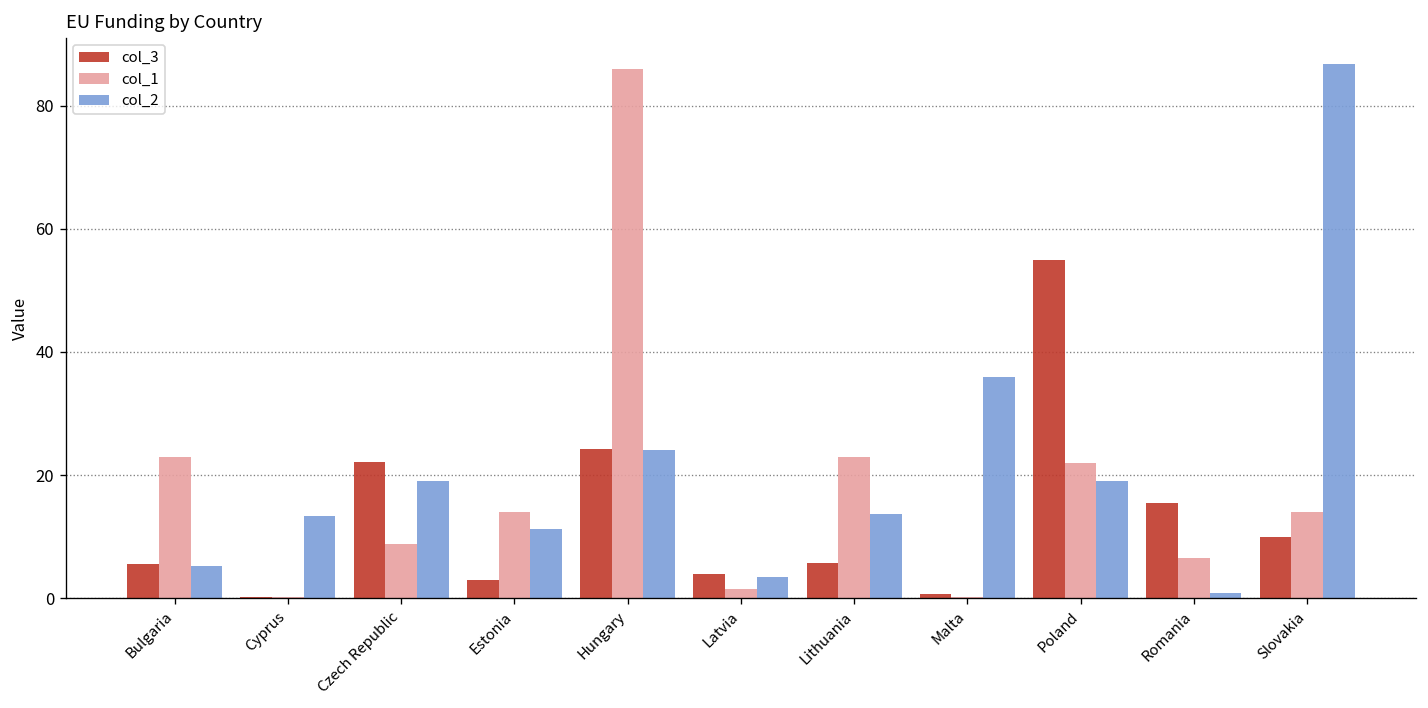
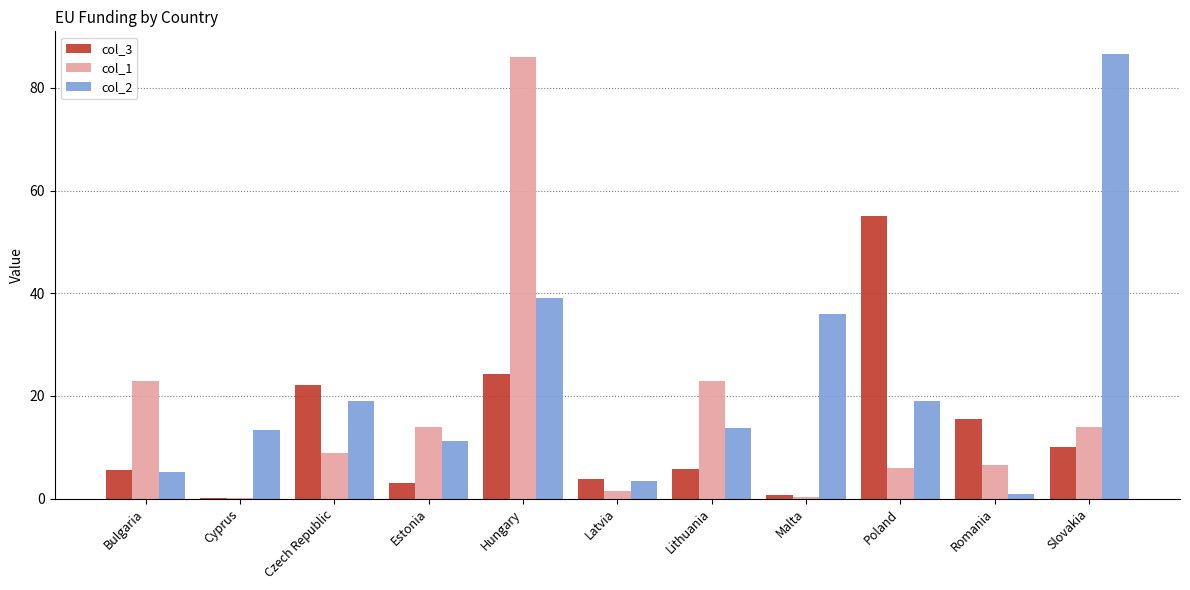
col_2, Hungary: 24 -> 39
col_1, Poland: 22 -> 6
